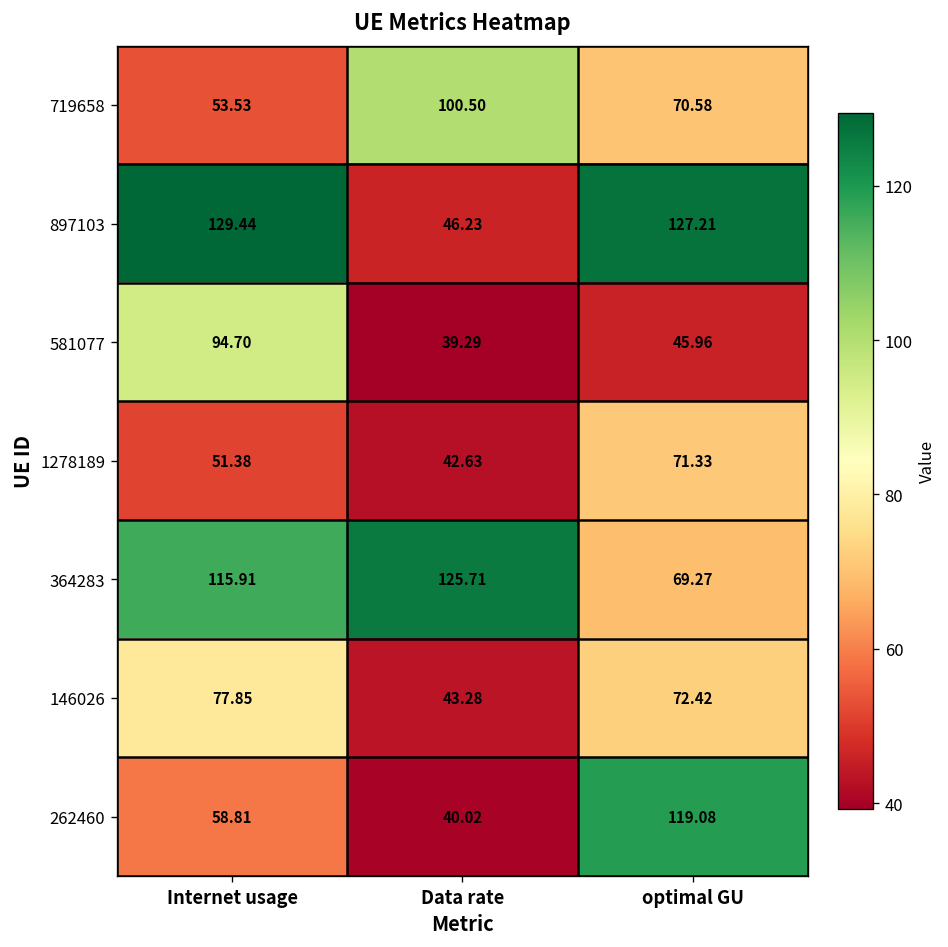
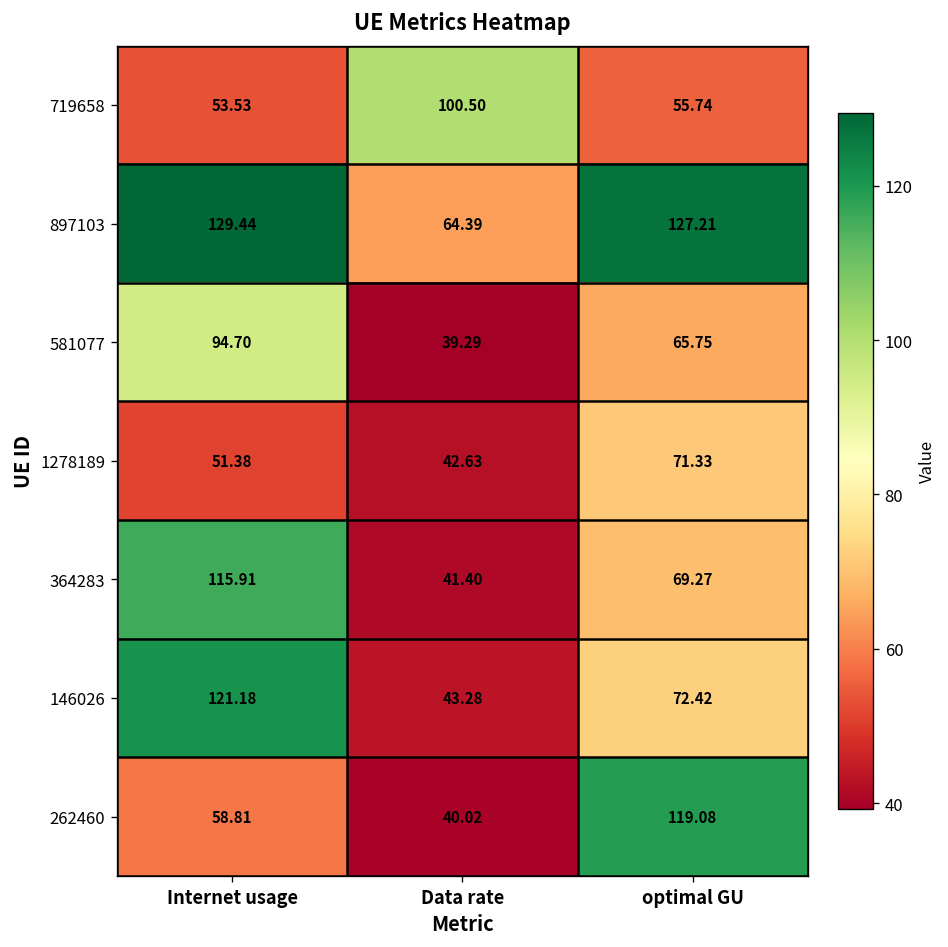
719658, optimal GU: 70.58 -> 55.74
897103, Data rate: 46.23 -> 64.39
581077, optimal GU: 45.96 -> 65.75
364283, Data rate: 125.71 -> 41.40
146026, Internet usage: 77.85 -> 121.18
